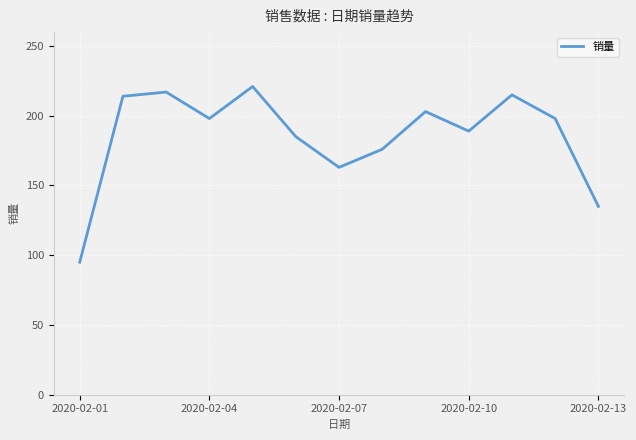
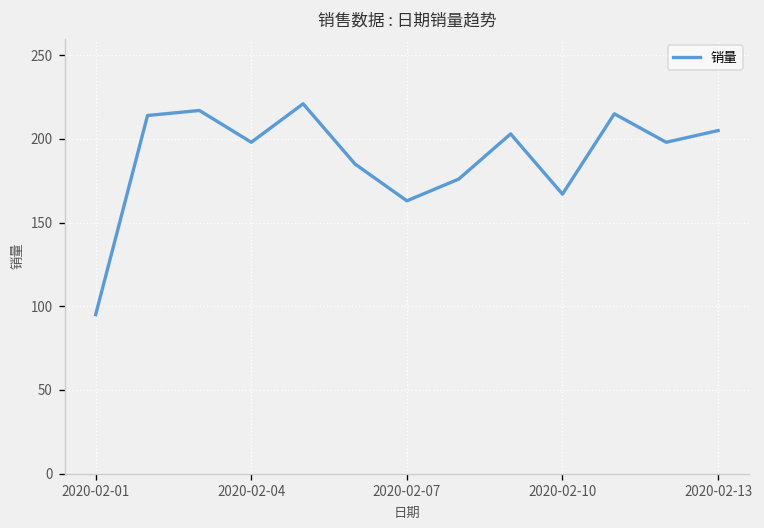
2020-02-10: 189 -> 167
2020-02-13: 135 -> 205
